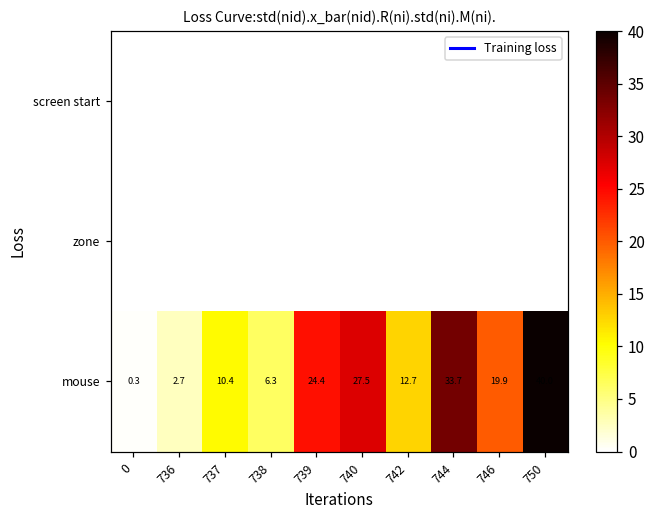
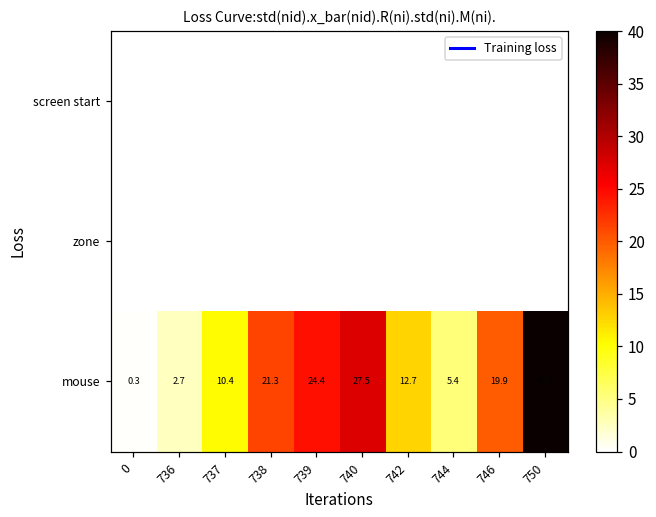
mouse, 738: 6.3 -> 21.3
mouse, 744: 33.7 -> 5.4
